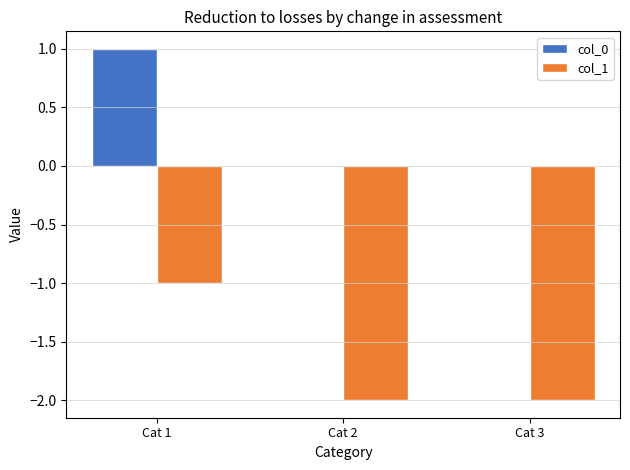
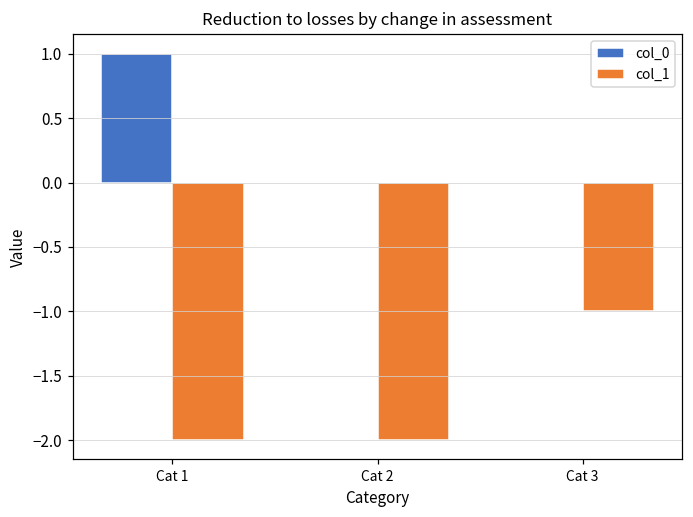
col_1, Cat 1: -1 -> -2
col_1, Cat 3: -2 -> -1
